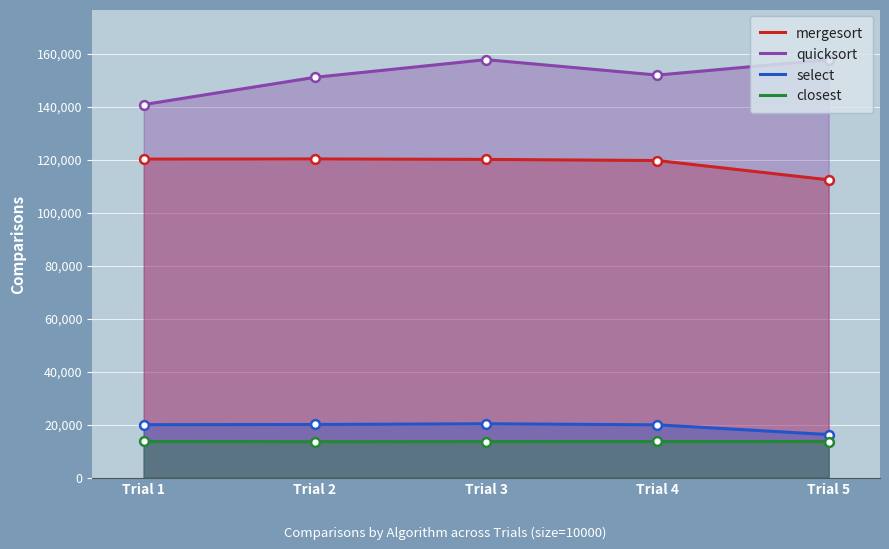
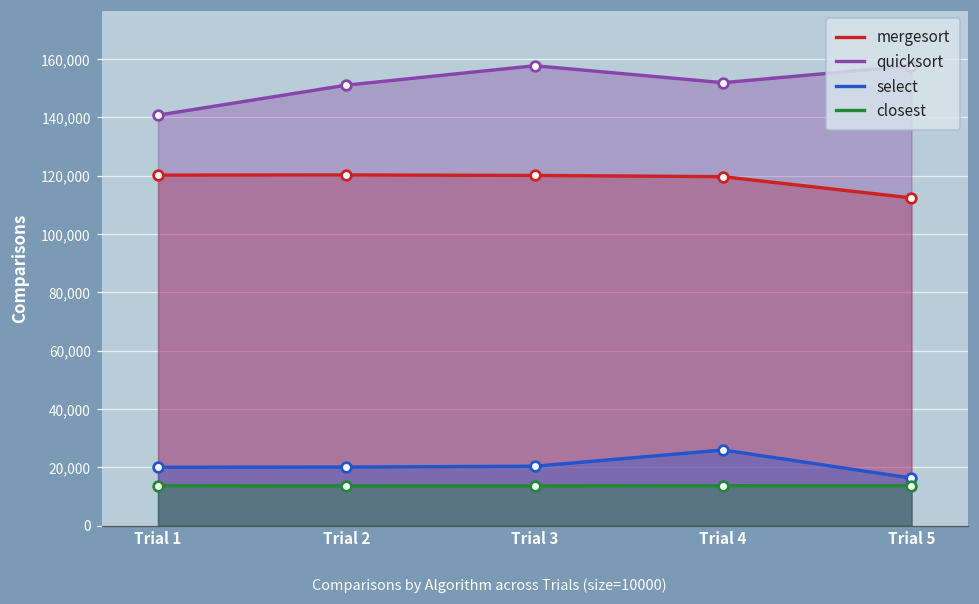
select, Trial 4: 20,000 -> 26,000
